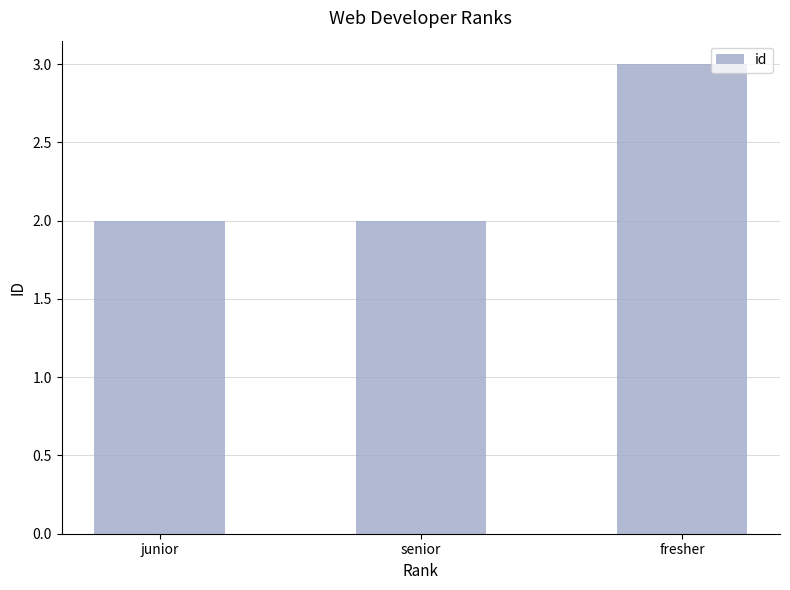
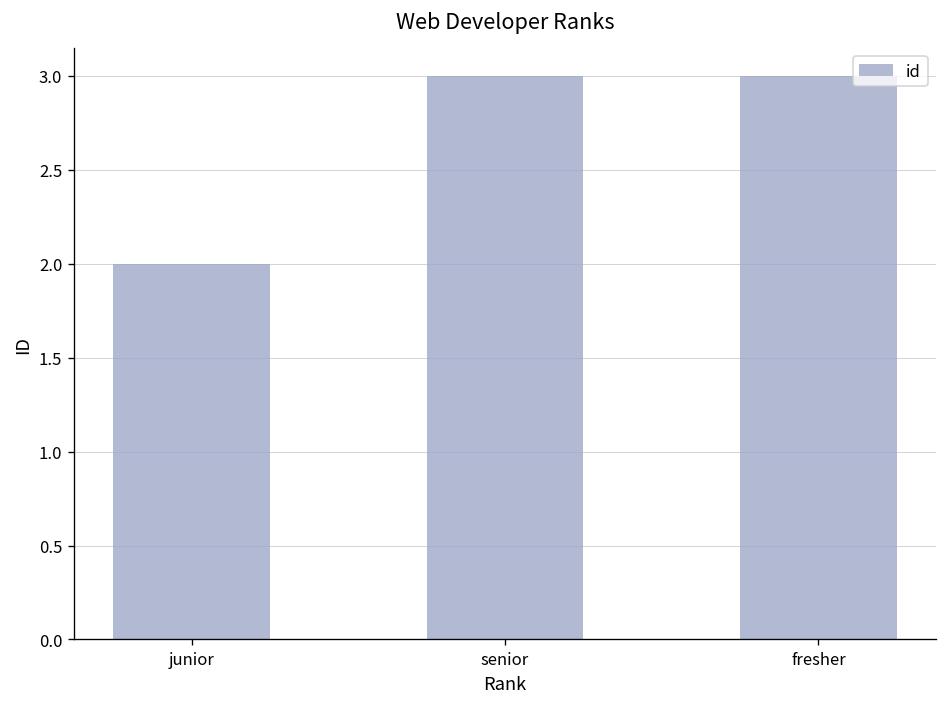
senior: 2 -> 3
